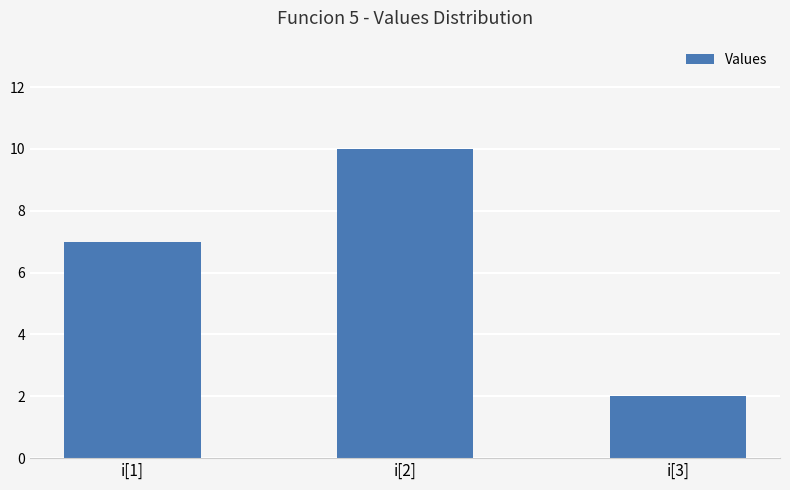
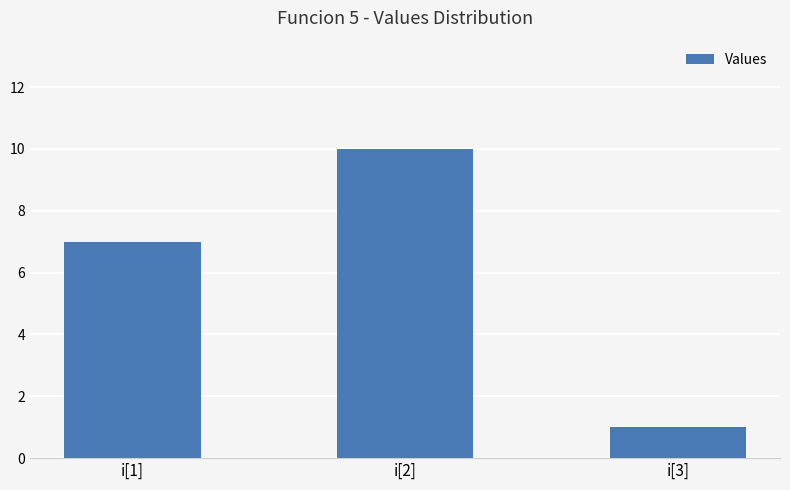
i[3]: 2 -> 1
